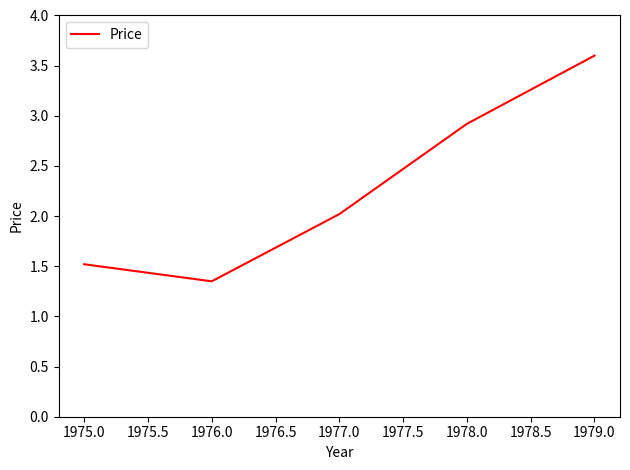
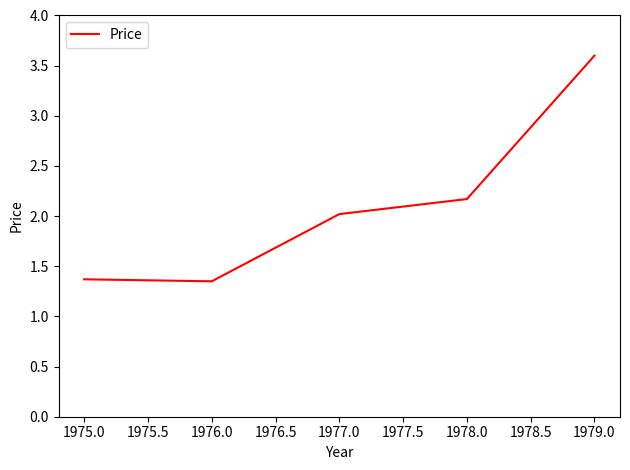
1975.0: 1.52 -> 1.37
1978.0: 2.92 -> 2.17
